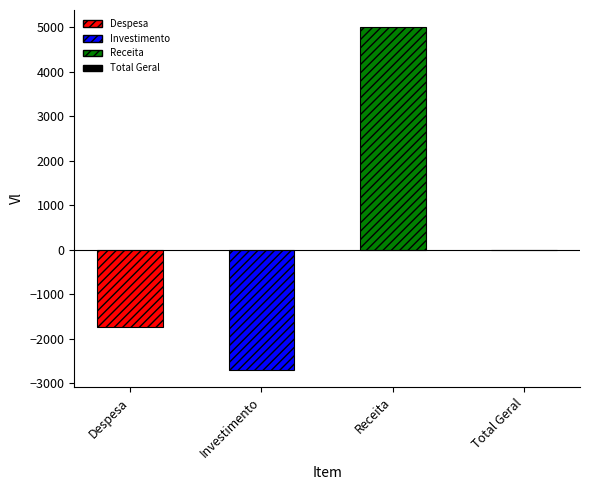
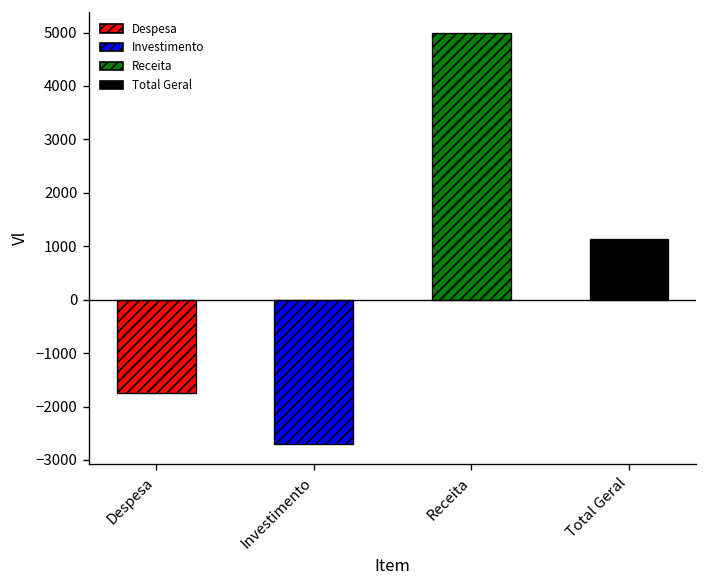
Total Geral: 0 -> 1100
